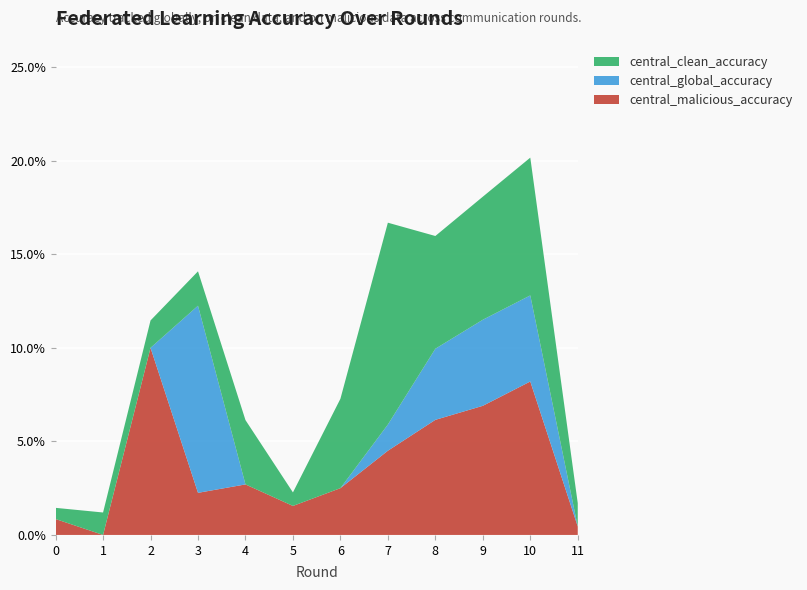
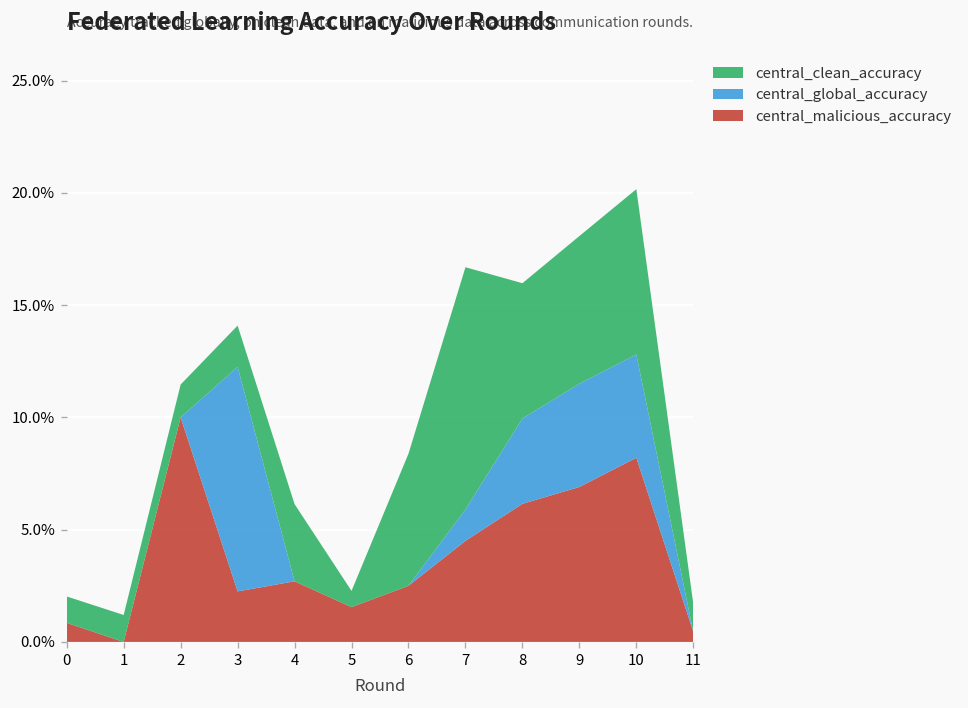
central_clean_accuracy, 0: 0.6% -> 1.2%
central_clean_accuracy, 6: 4.8% -> 5.9%
